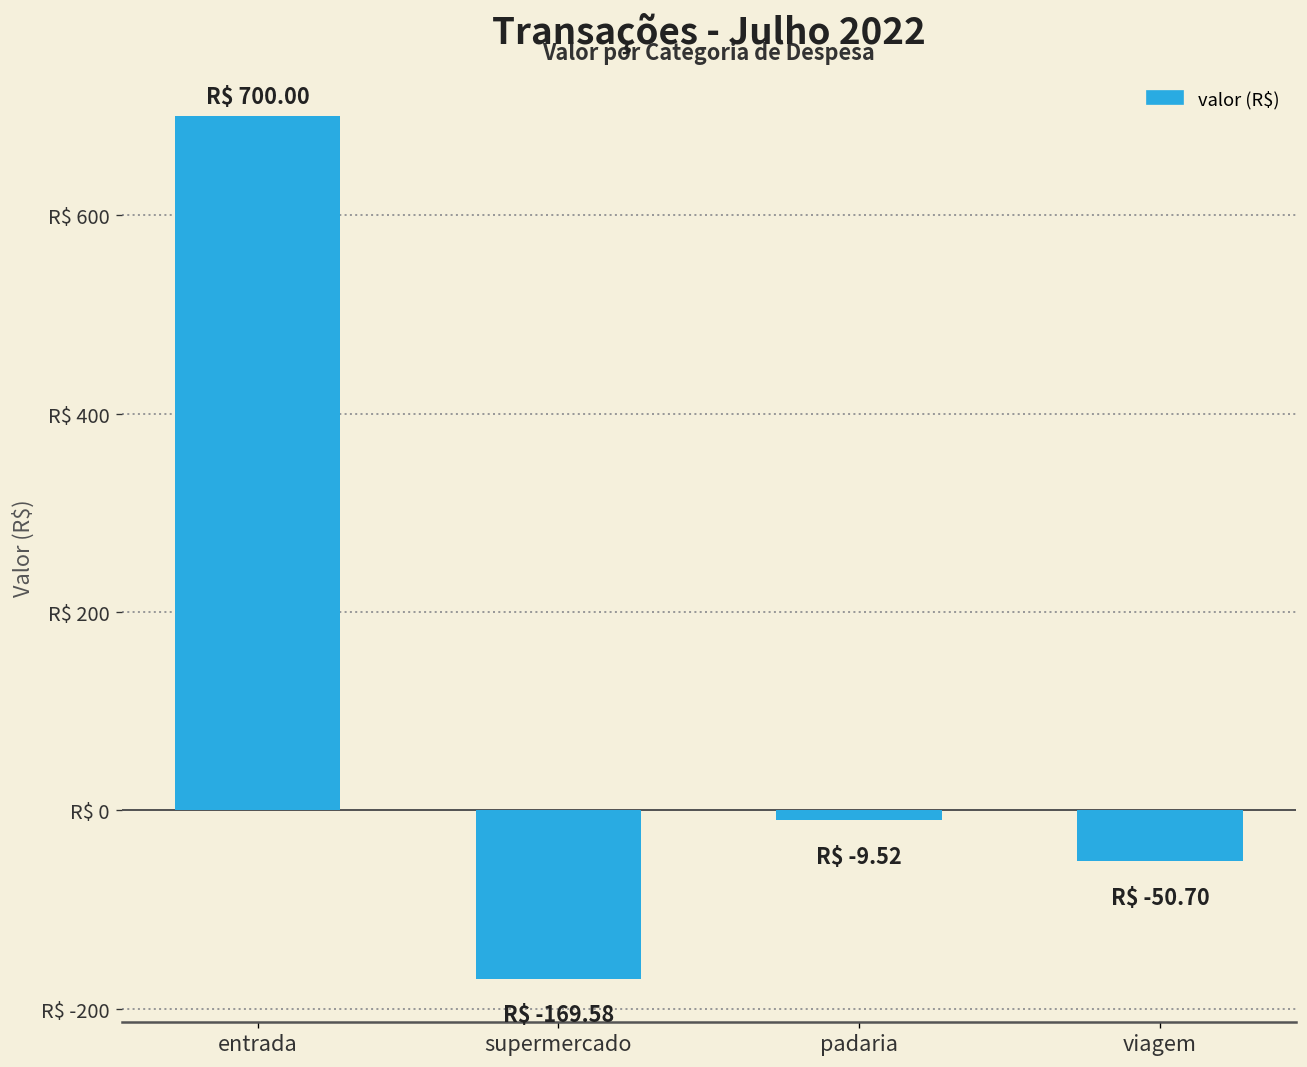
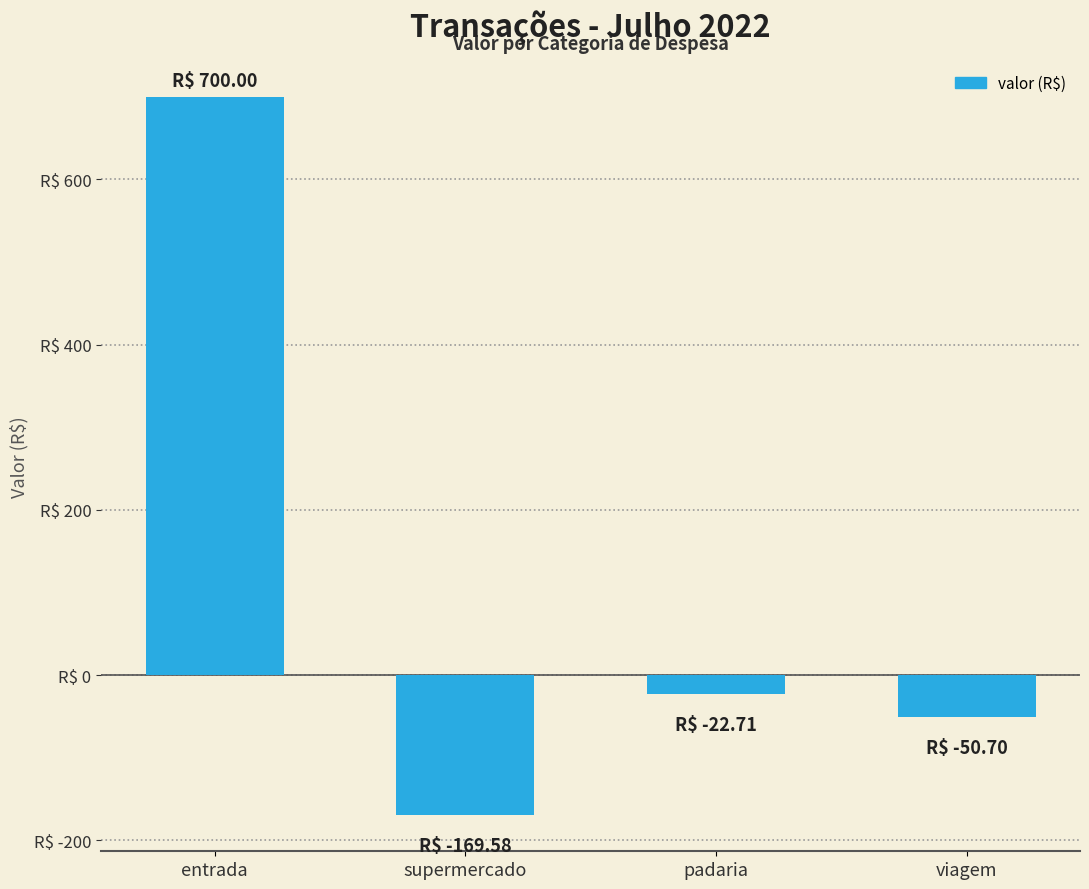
padaria: -9.52 -> -22.71
